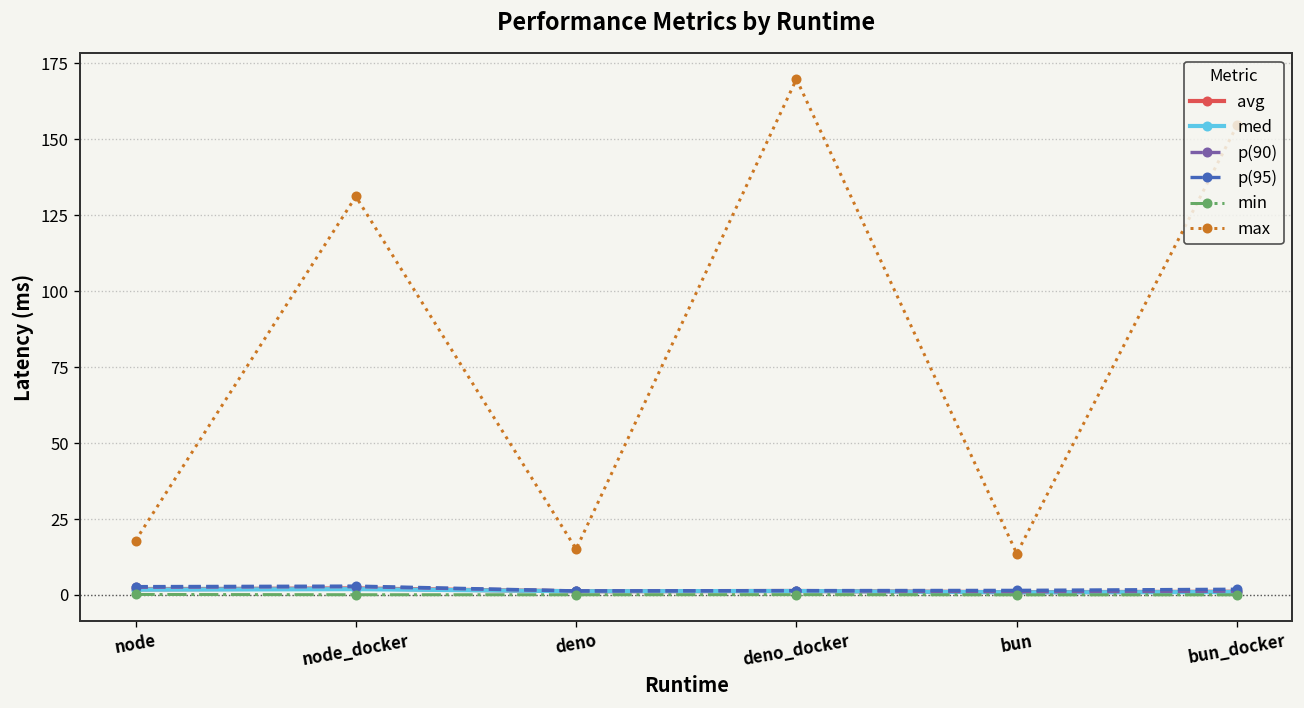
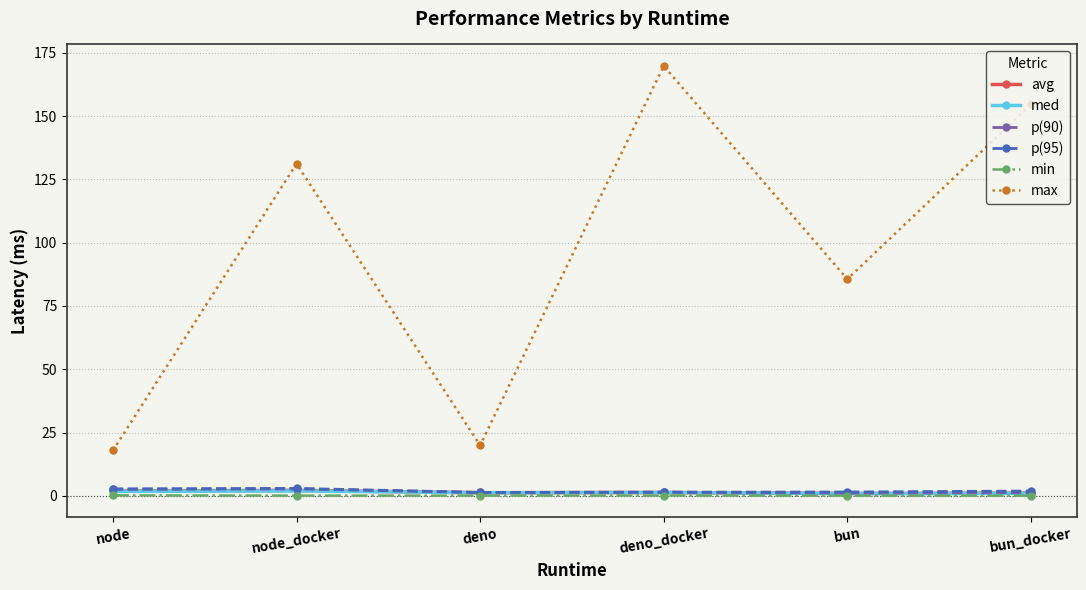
max, deno: 15 -> 20
max, bun: 14 -> 86
